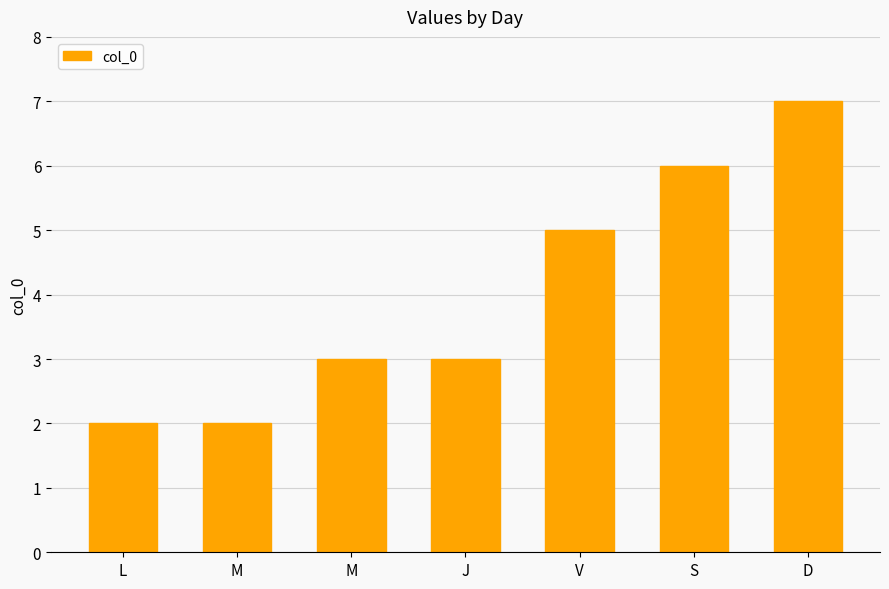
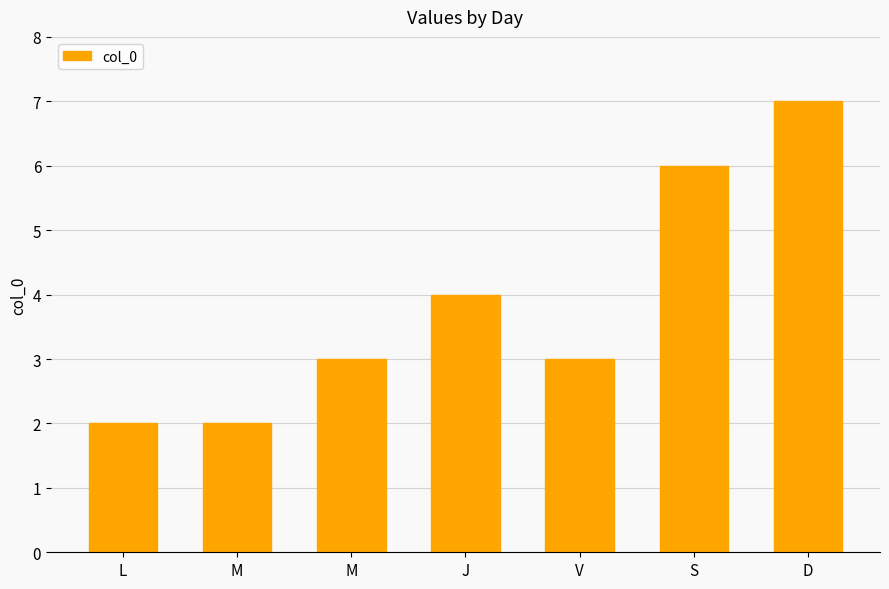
J: 3 -> 4
V: 5 -> 3
